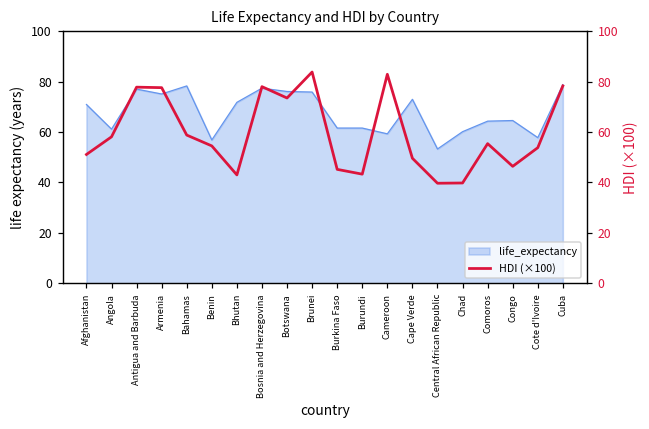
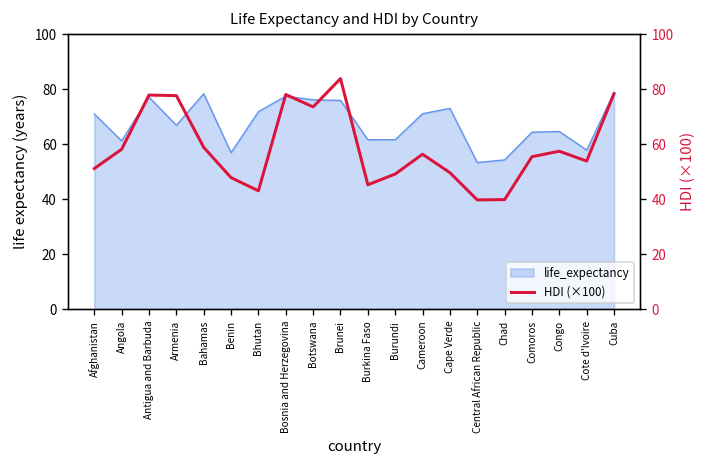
life_expectancy, Armenia: 75 -> 67
life_expectancy, Cameroon: 59 -> 71
life_expectancy, Chad: 60 -> 54
HDI (×100), Benin: 55 -> 48
HDI (×100), Burundi: 43 -> 49
HDI (×100), Cameroon: 83 -> 56
HDI (×100), Congo: 46 -> 57
